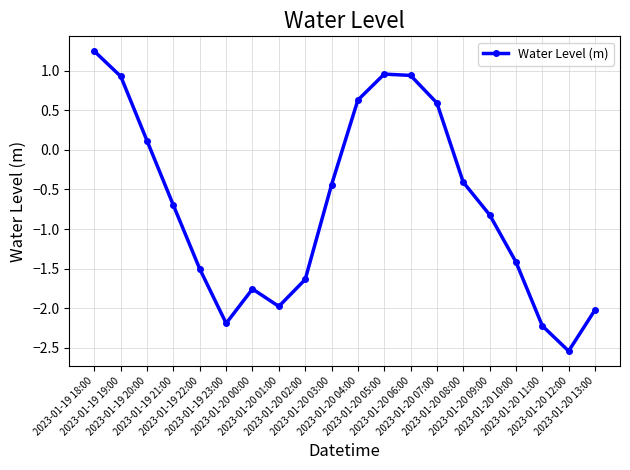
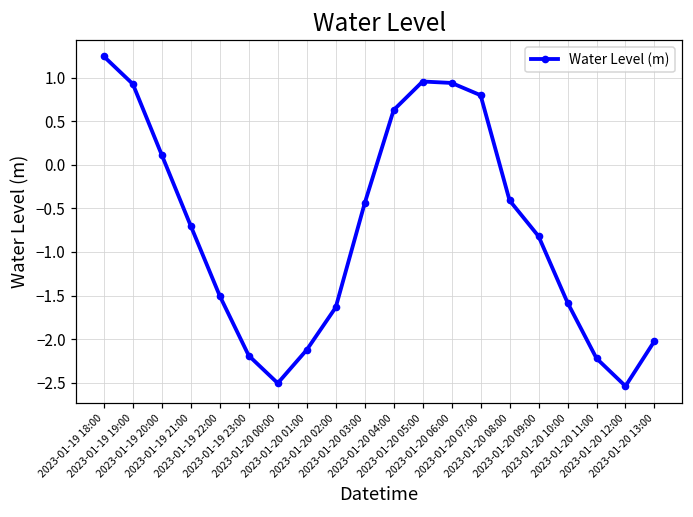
2023-01-20 00:00: -1.8 -> -2.5
2023-01-20 01:00: -2.0 -> -2.1
2023-01-20 07:00: 0.6 -> 0.8
2023-01-20 10:00: -1.4 -> -1.6
